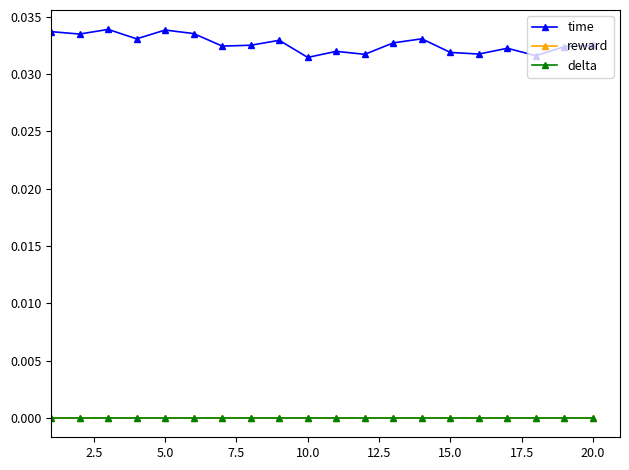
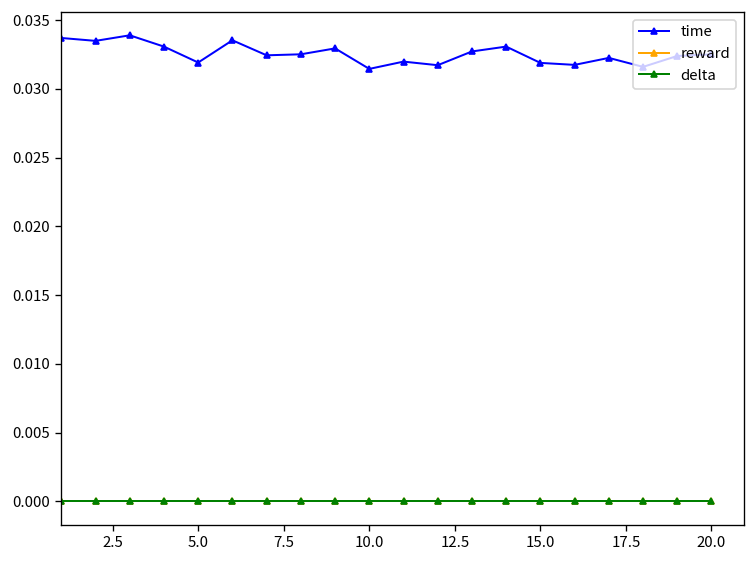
time, 5.0: 0.0339 -> 0.0319
